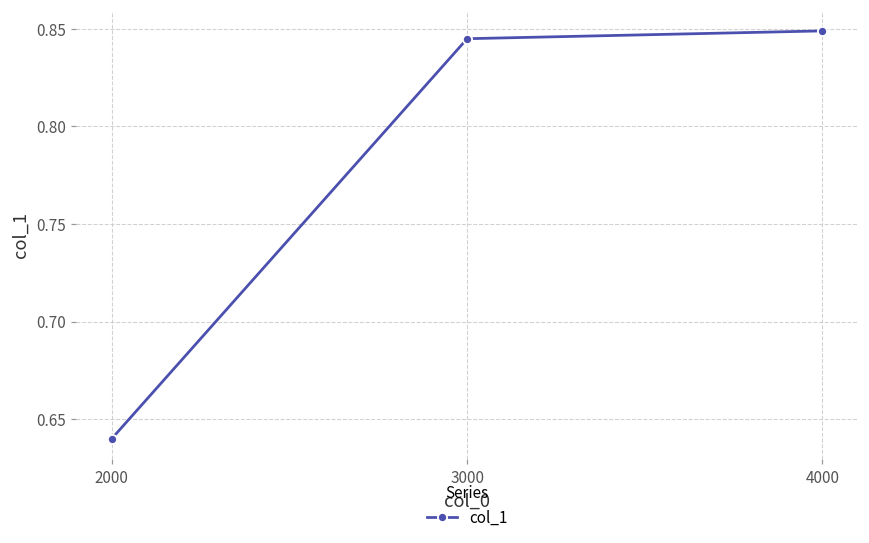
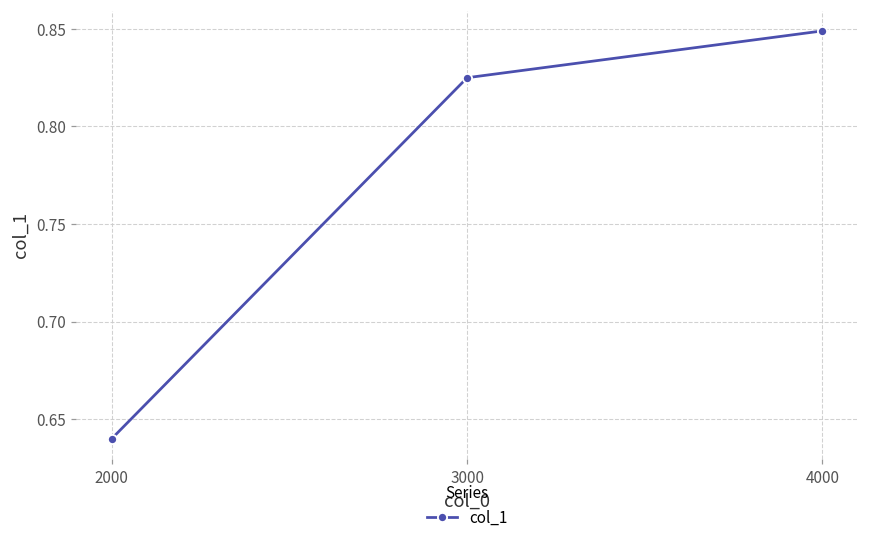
3000: 0.845 -> 0.825
